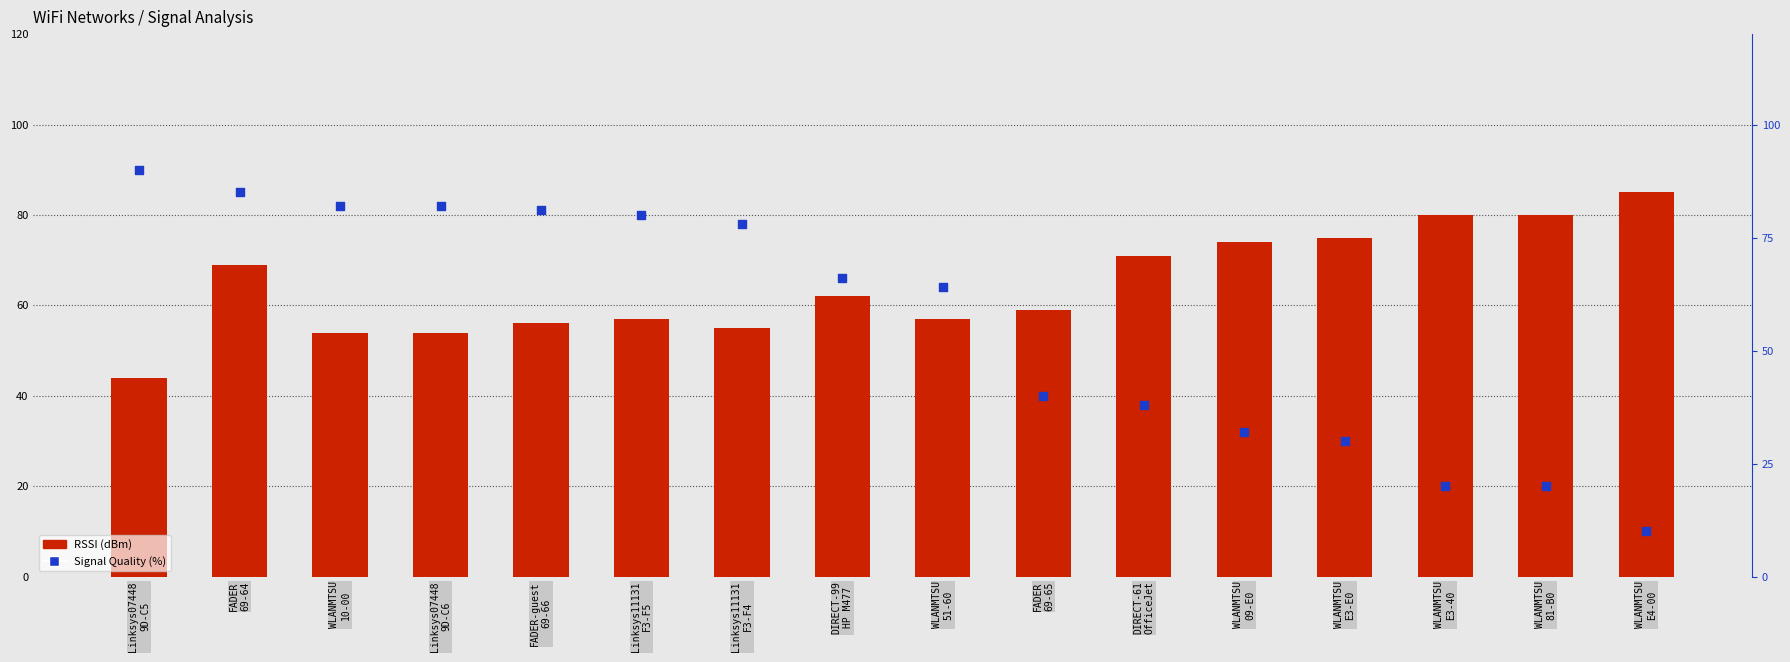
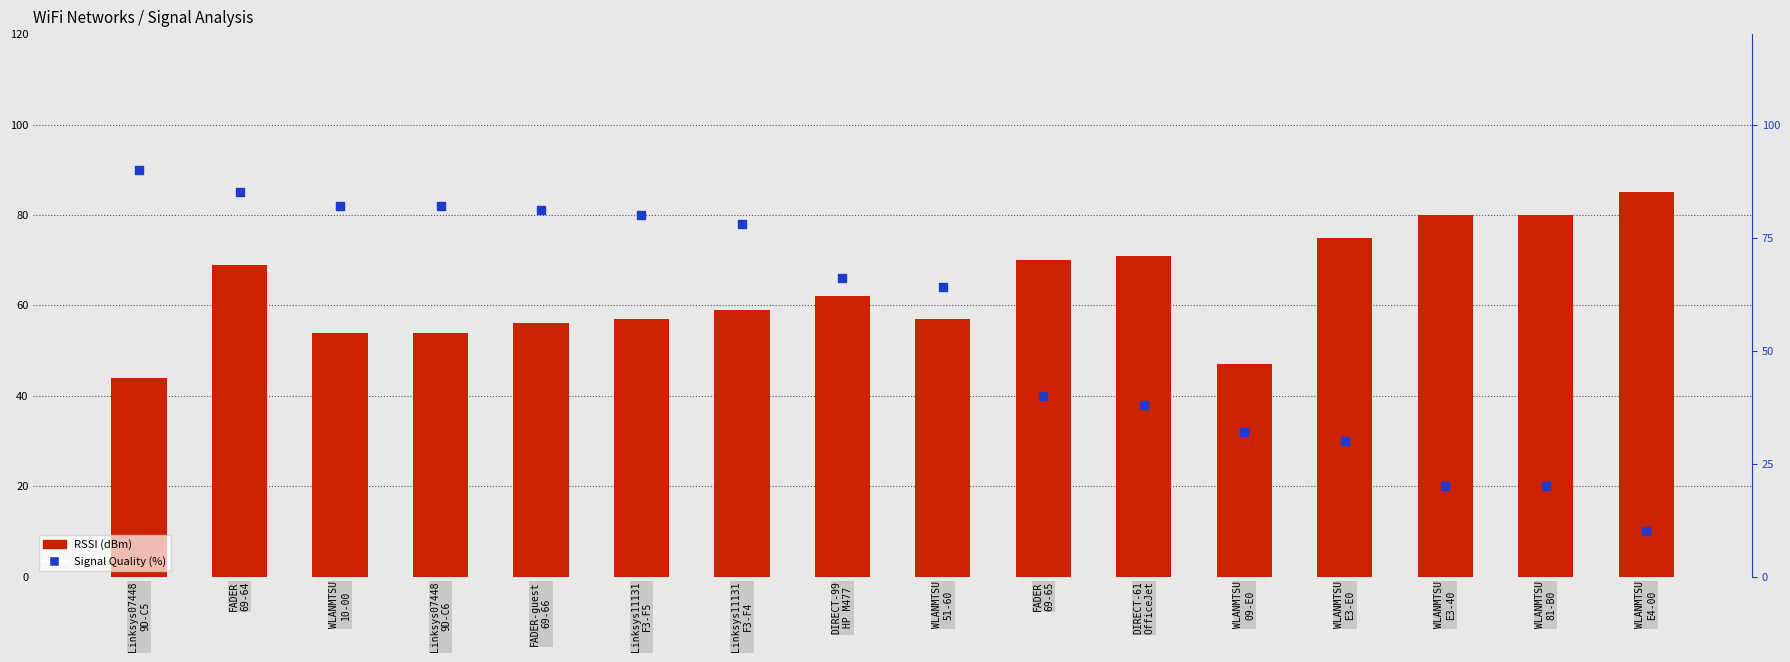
RSSI (dBm), Linksys11131 F3-F4: 55 -> 59
RSSI (dBm), FADER 69-65: 59 -> 70
RSSI (dBm), WLANMTSU 09-E0: 74 -> 47
